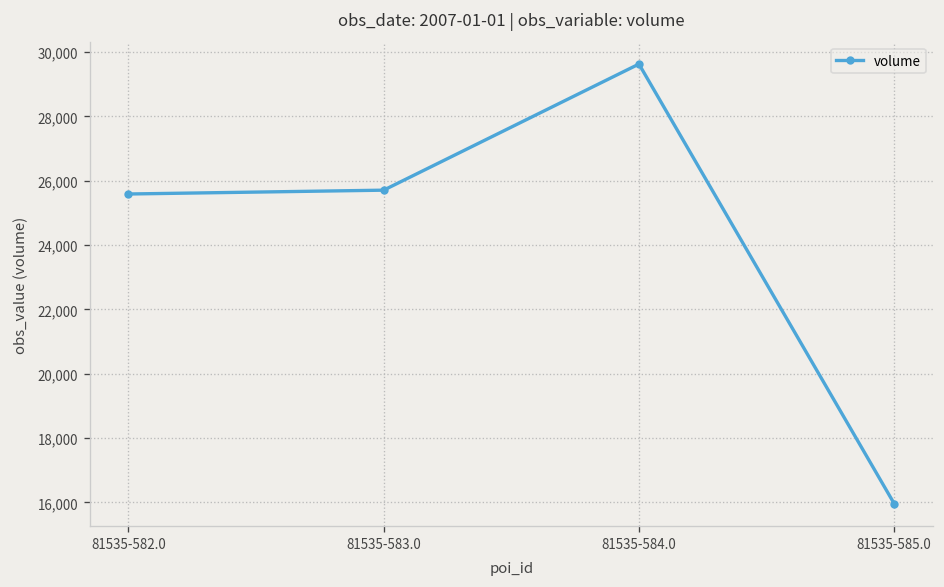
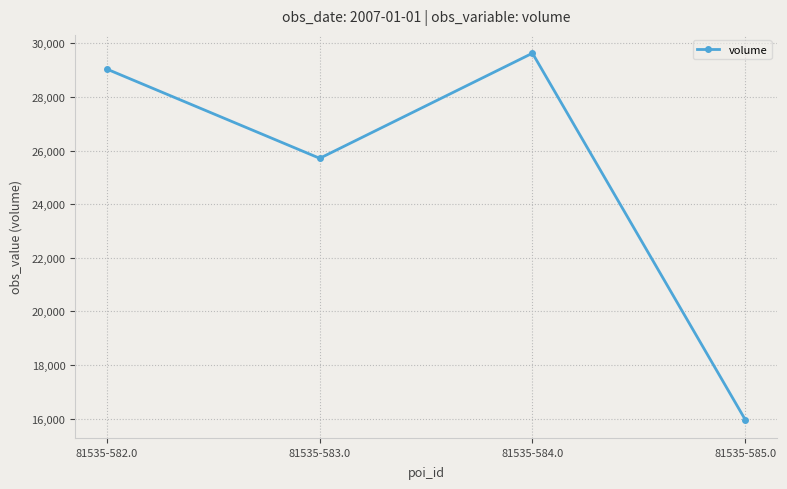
81535-582.0: 25,600 -> 29,000
